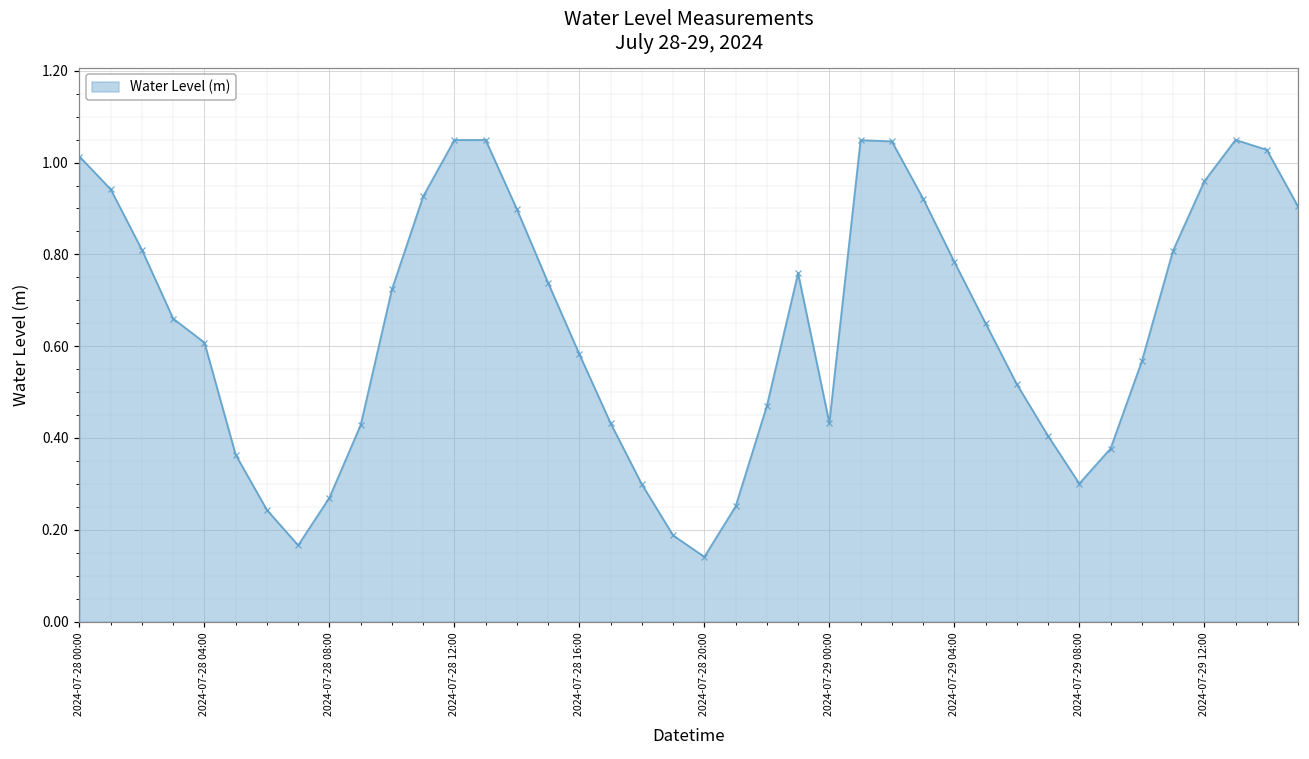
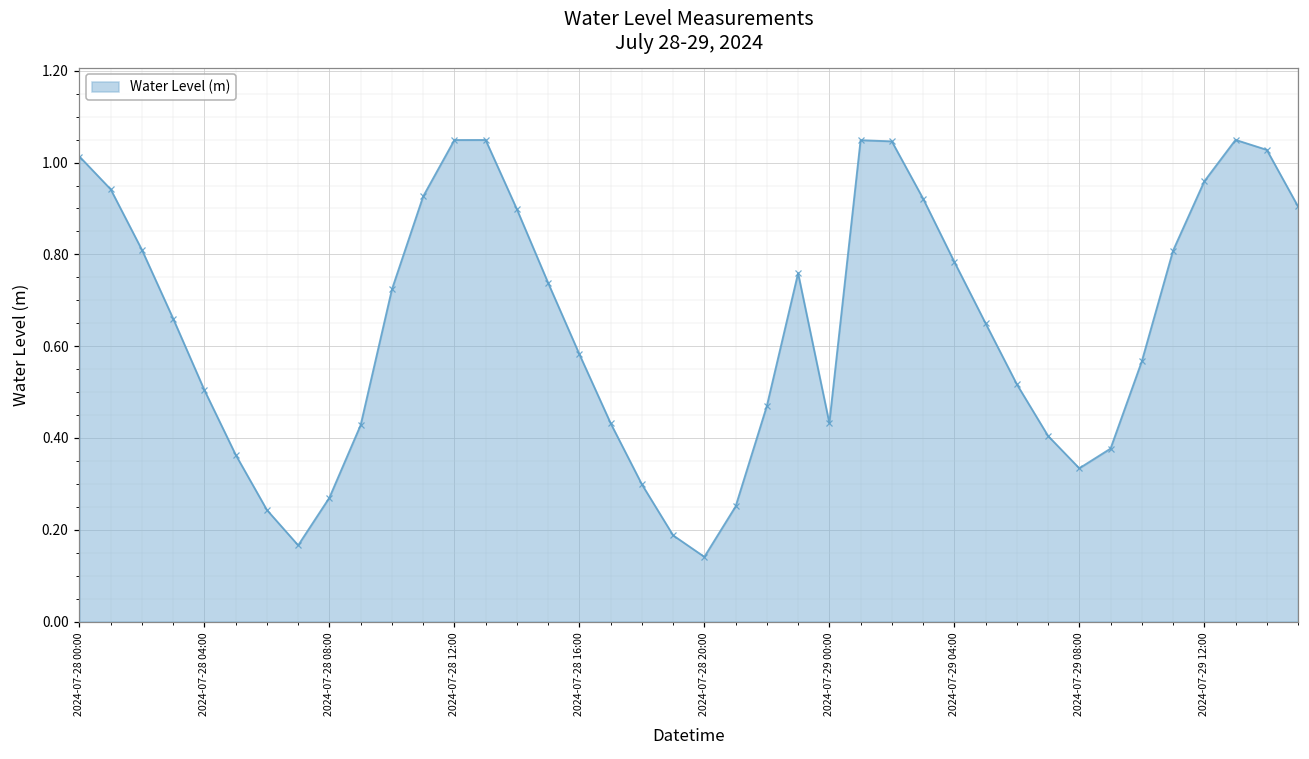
2024-07-28 04:00: 0.61 -> 0.50
2024-07-29 08:00: 0.30 -> 0.33
